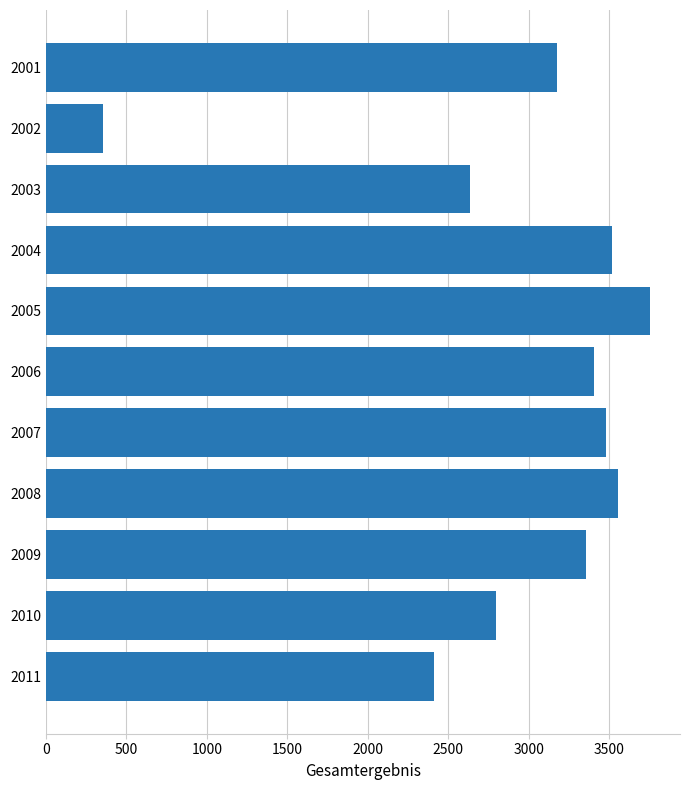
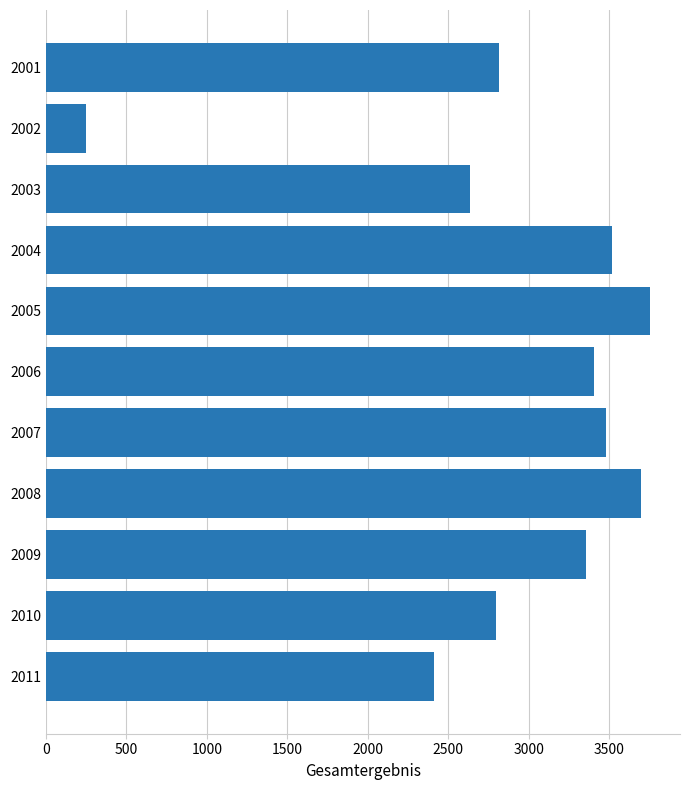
2001: 3180 -> 2820
2002: 350 -> 250
2008: 3560 -> 3700
